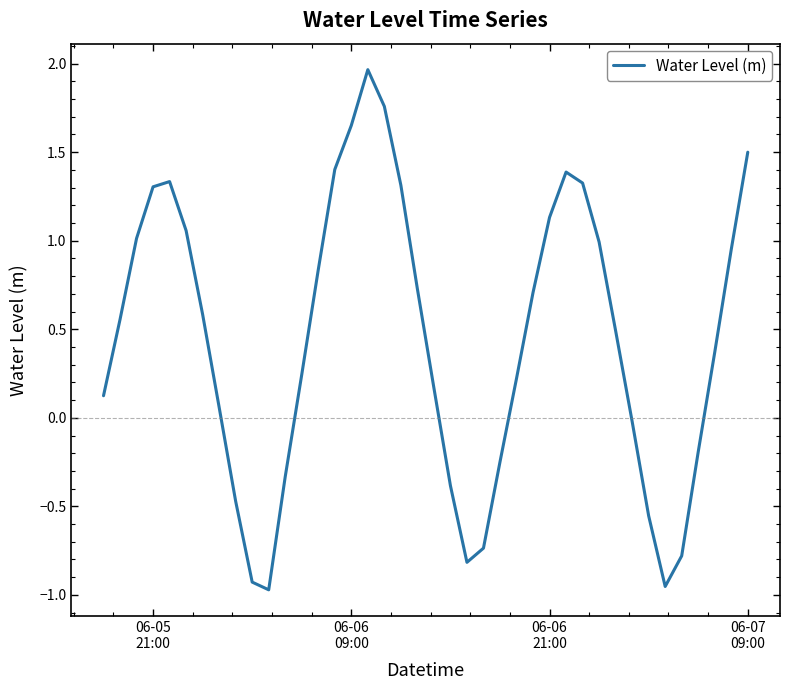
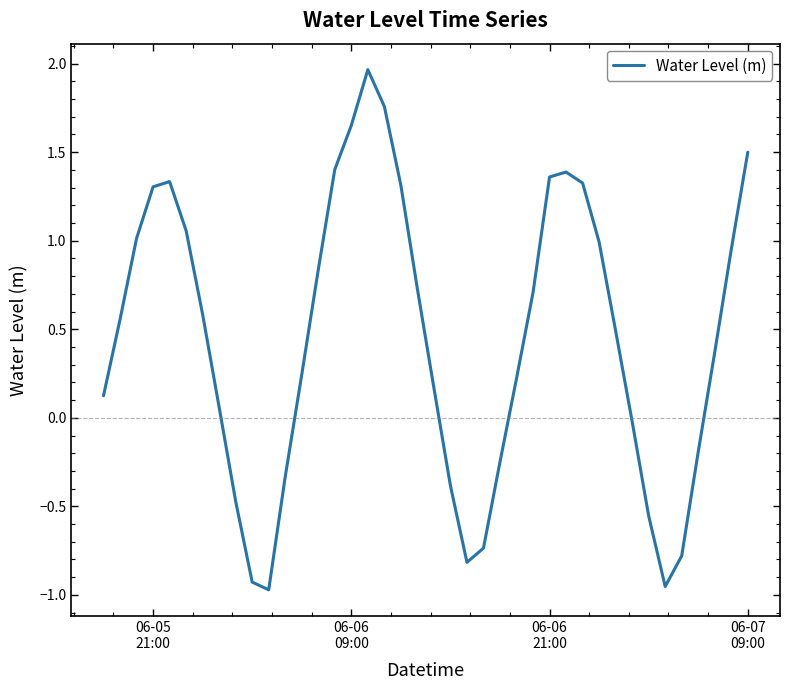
06-06 21:00: 1.13 -> 1.36
